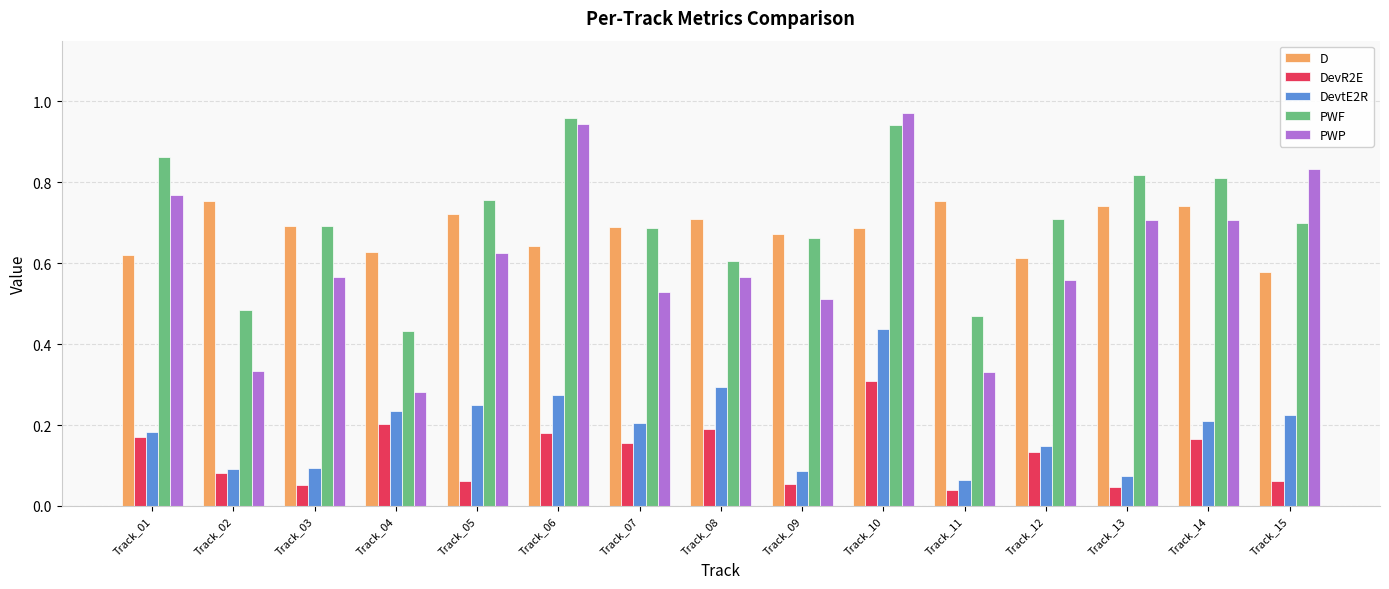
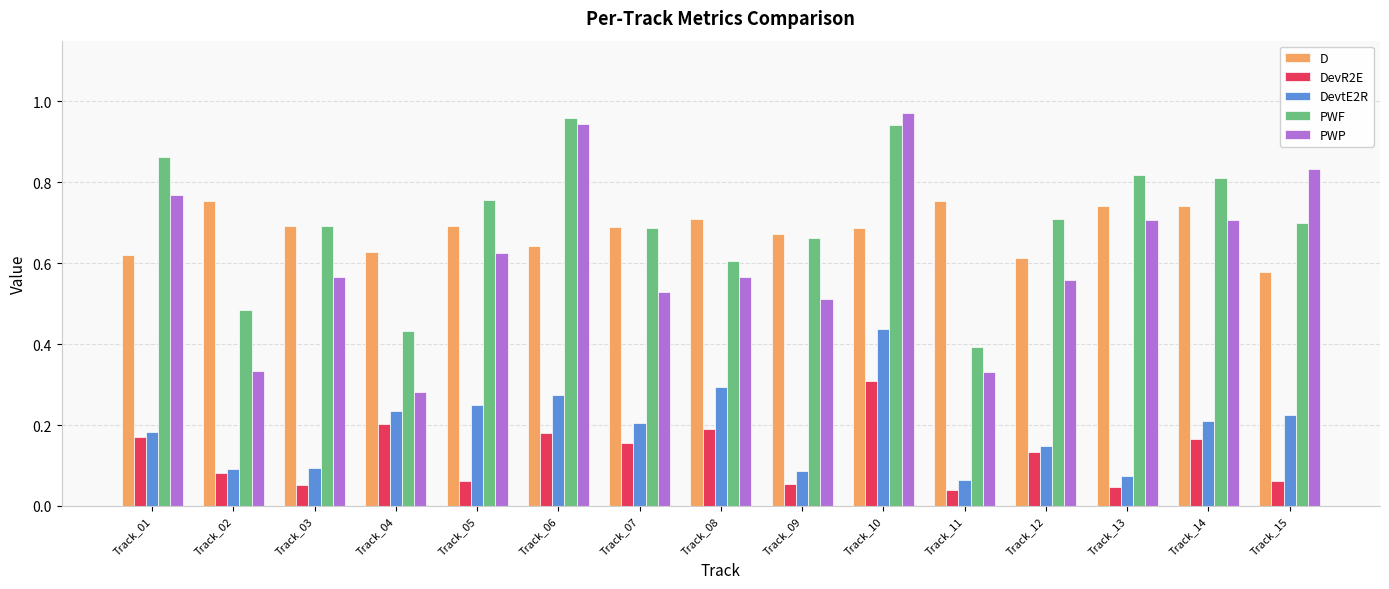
D, Track_05: 0.72 -> 0.69
PWF, Track_11: 0.47 -> 0.39
